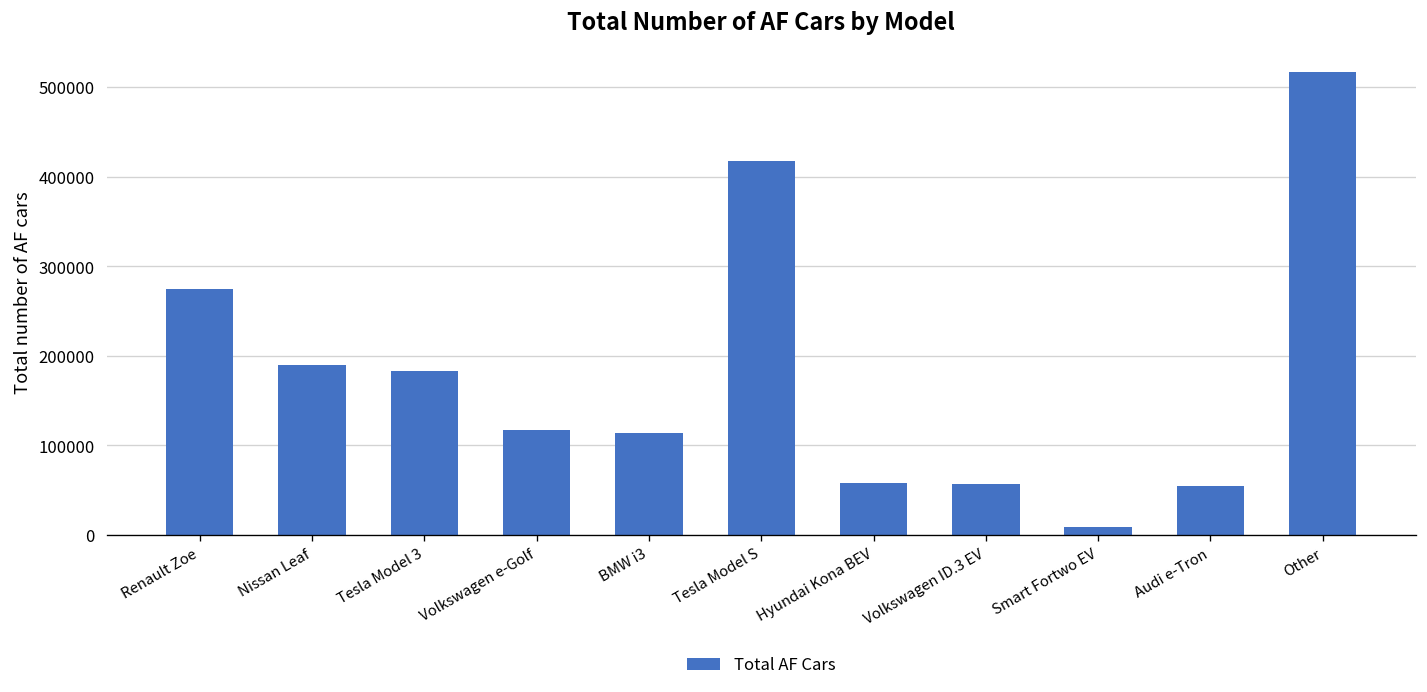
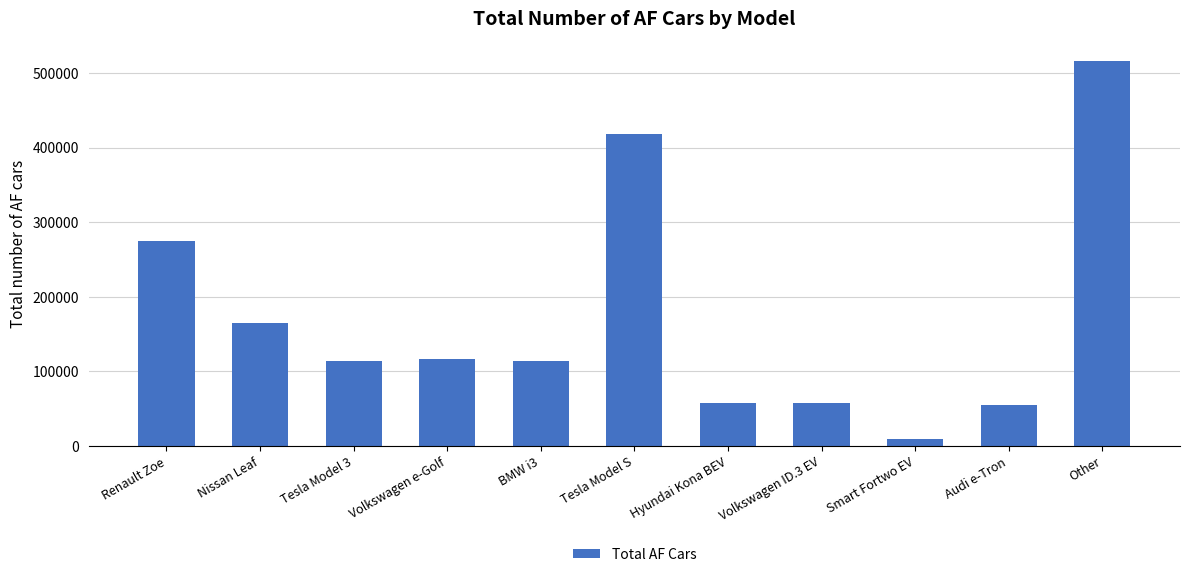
Nissan Leaf: 190000 -> 160000
Tesla Model 3: 180000 -> 110000
